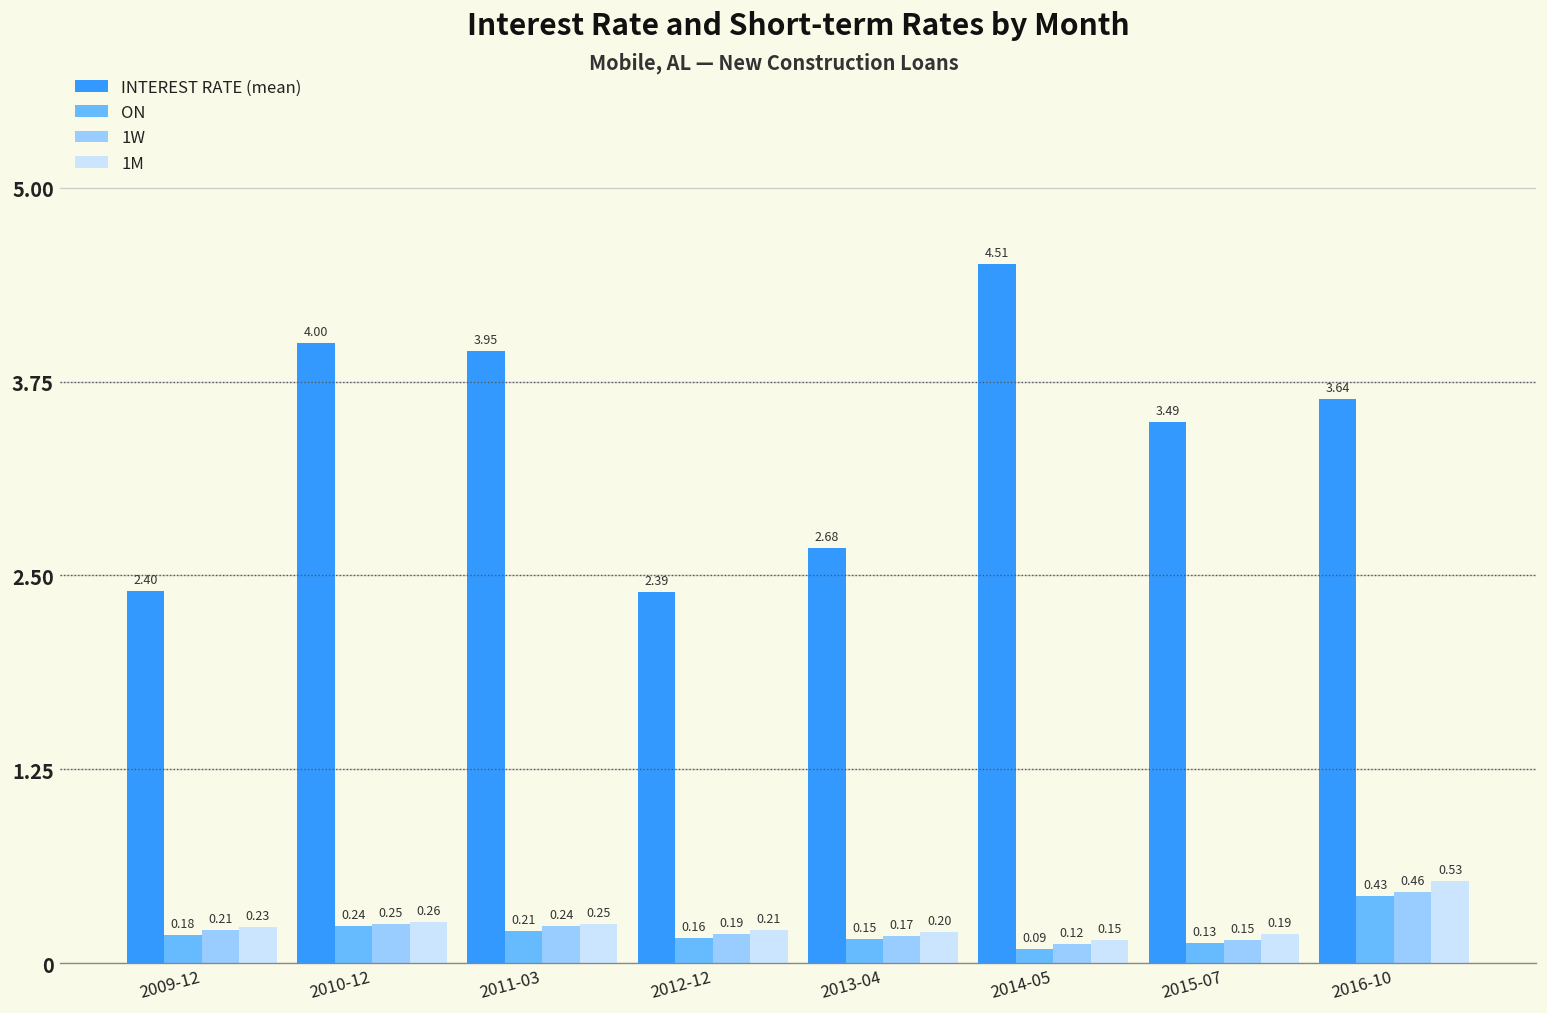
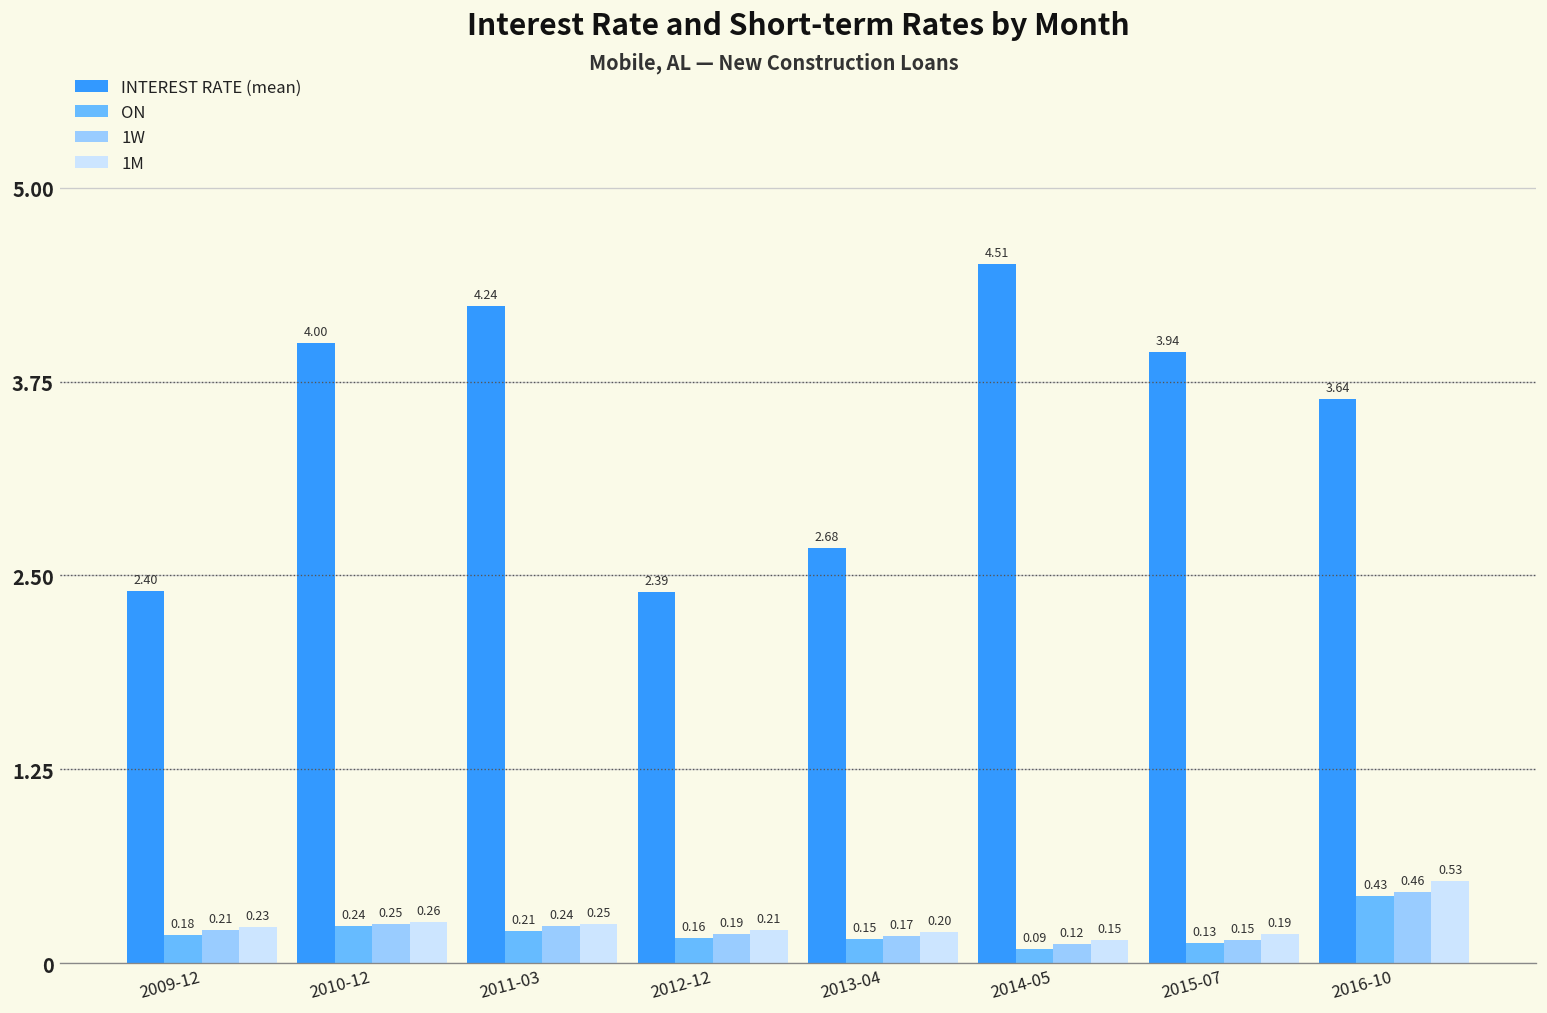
INTEREST RATE (mean), 2011-03: 3.95 -> 4.24
INTEREST RATE (mean), 2015-07: 3.49 -> 3.94
